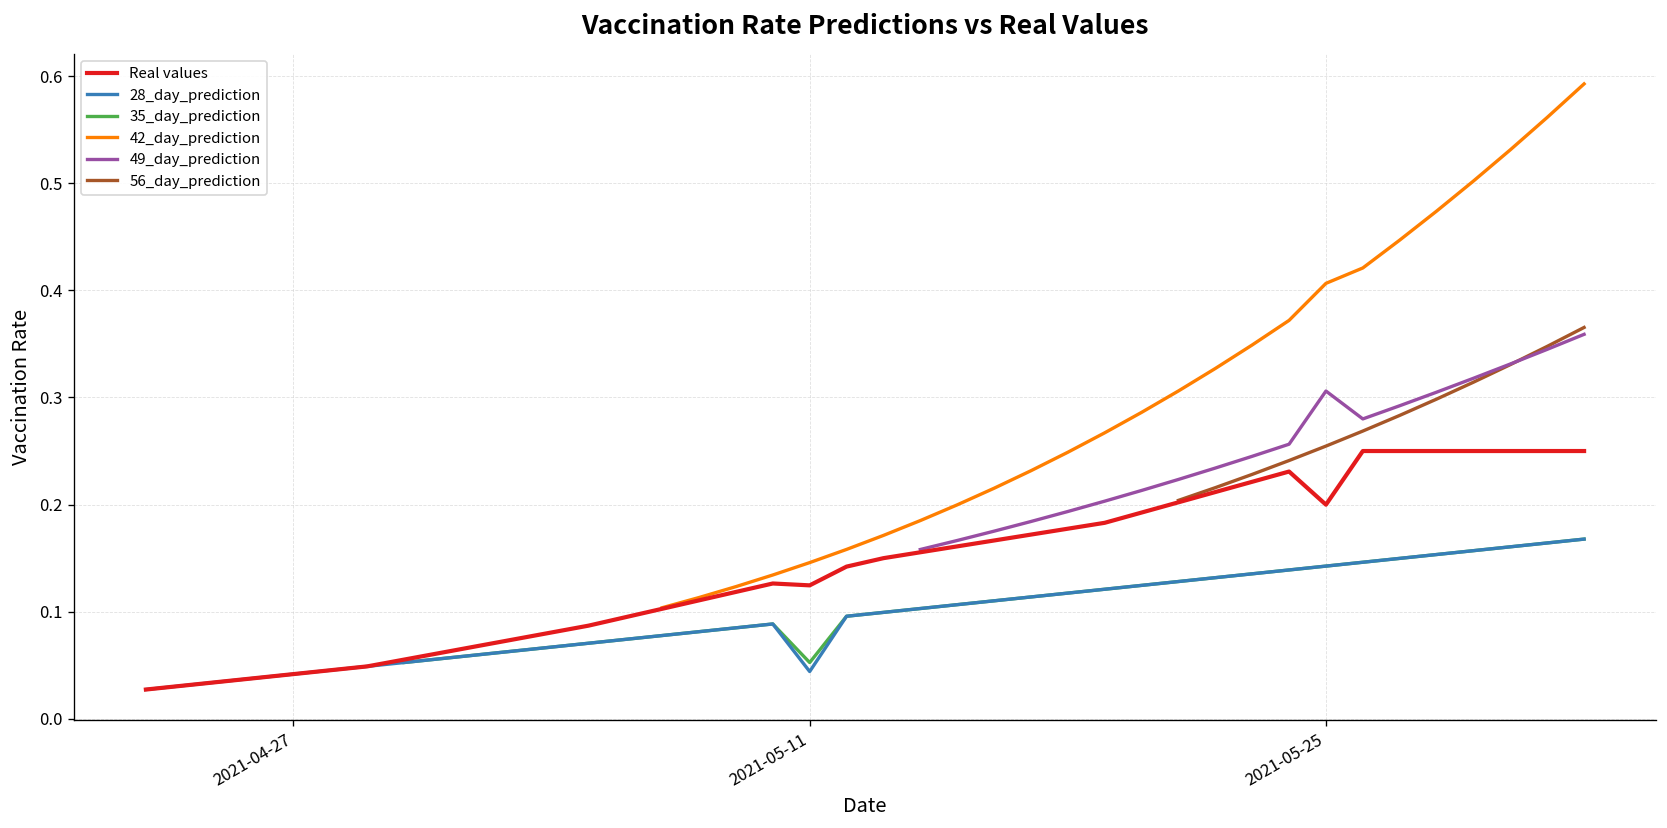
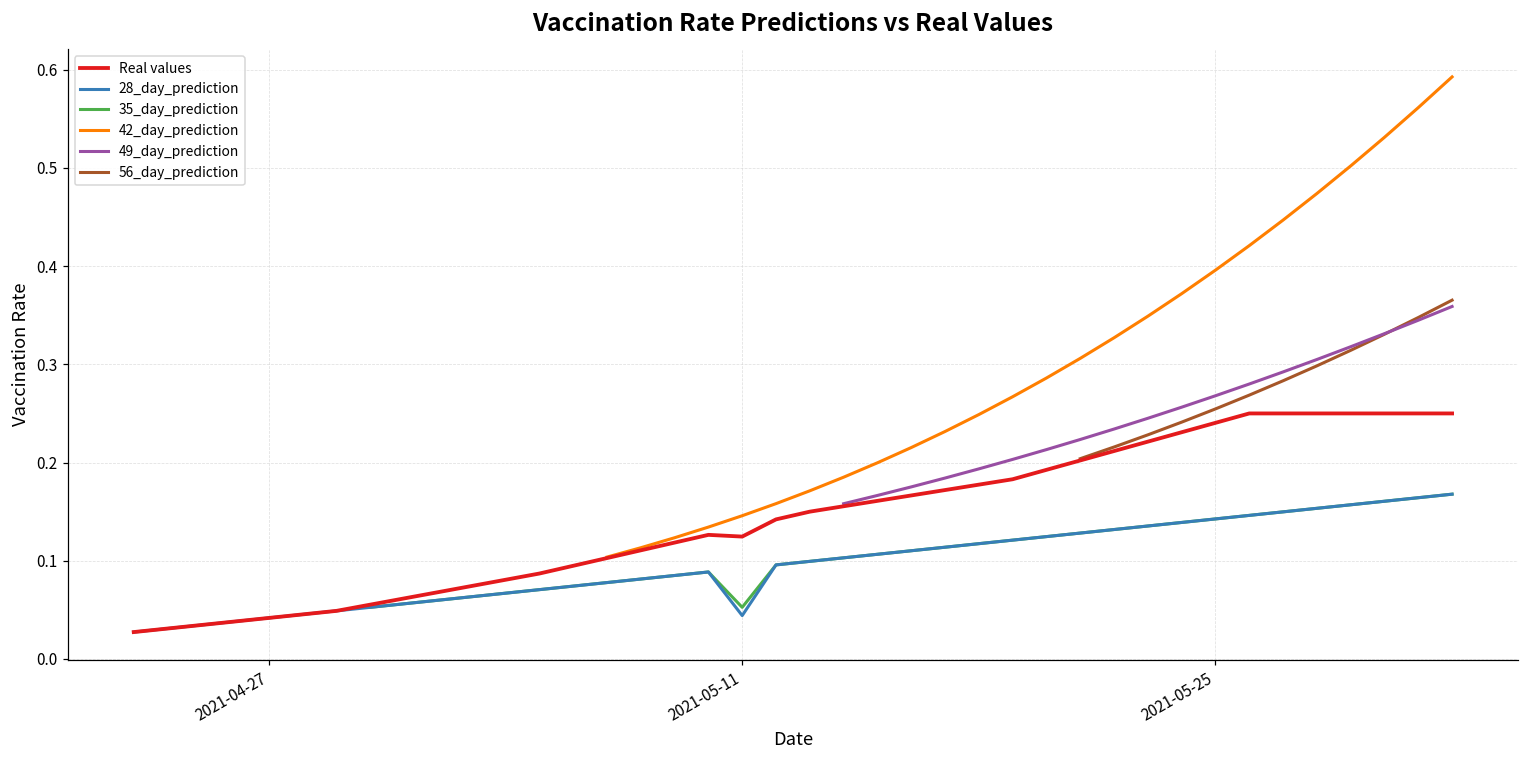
Real values, 2021-05-25: 0.20 -> 0.24
42_day_prediction, 2021-05-25: 0.41 -> 0.40
49_day_prediction, 2021-05-25: 0.31 -> 0.27
